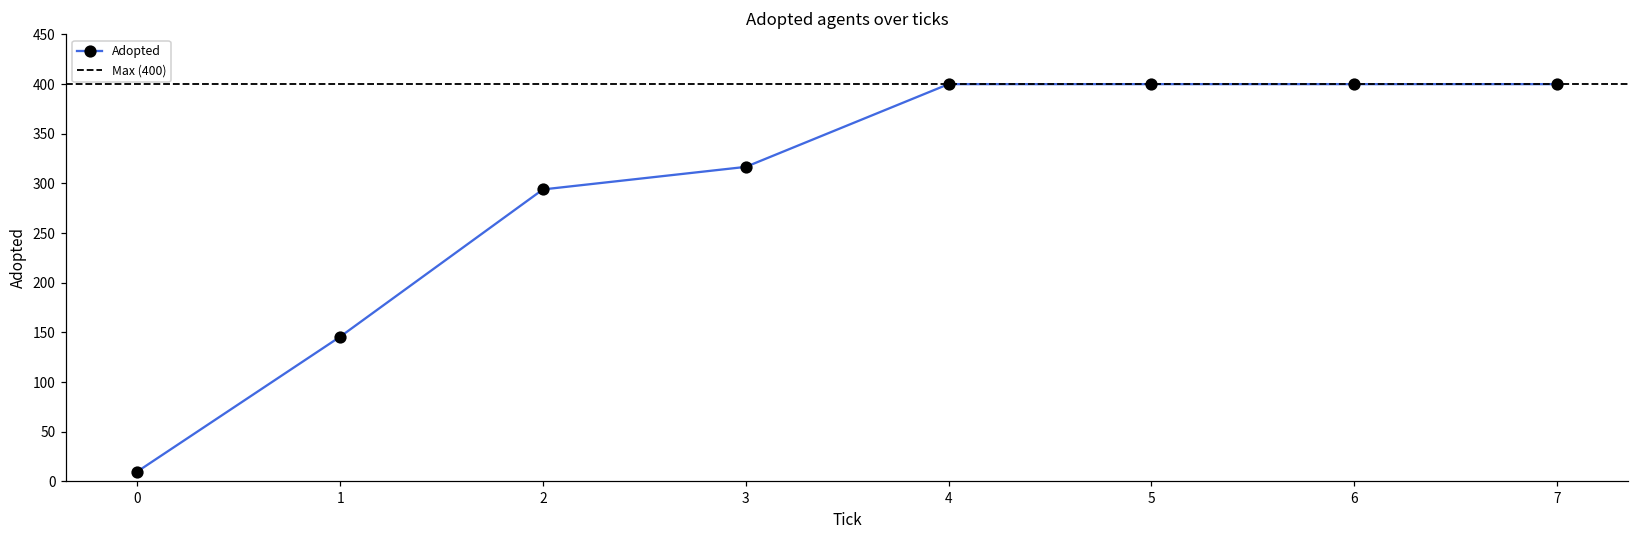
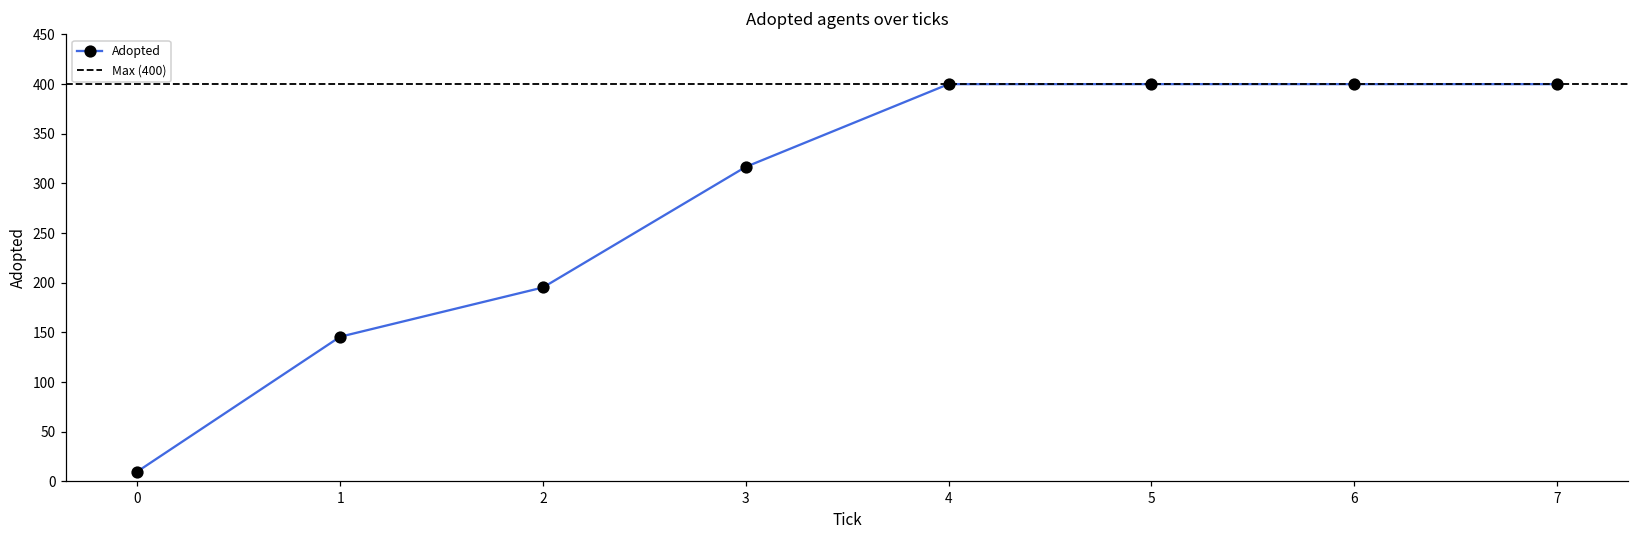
2: 290 -> 200
